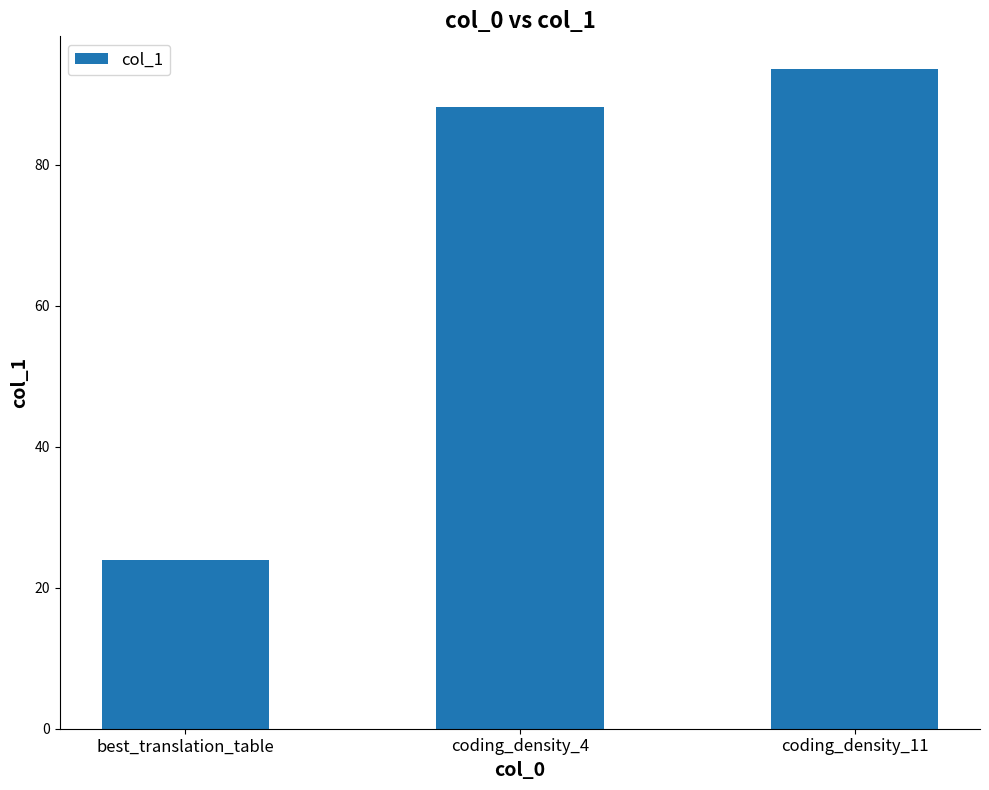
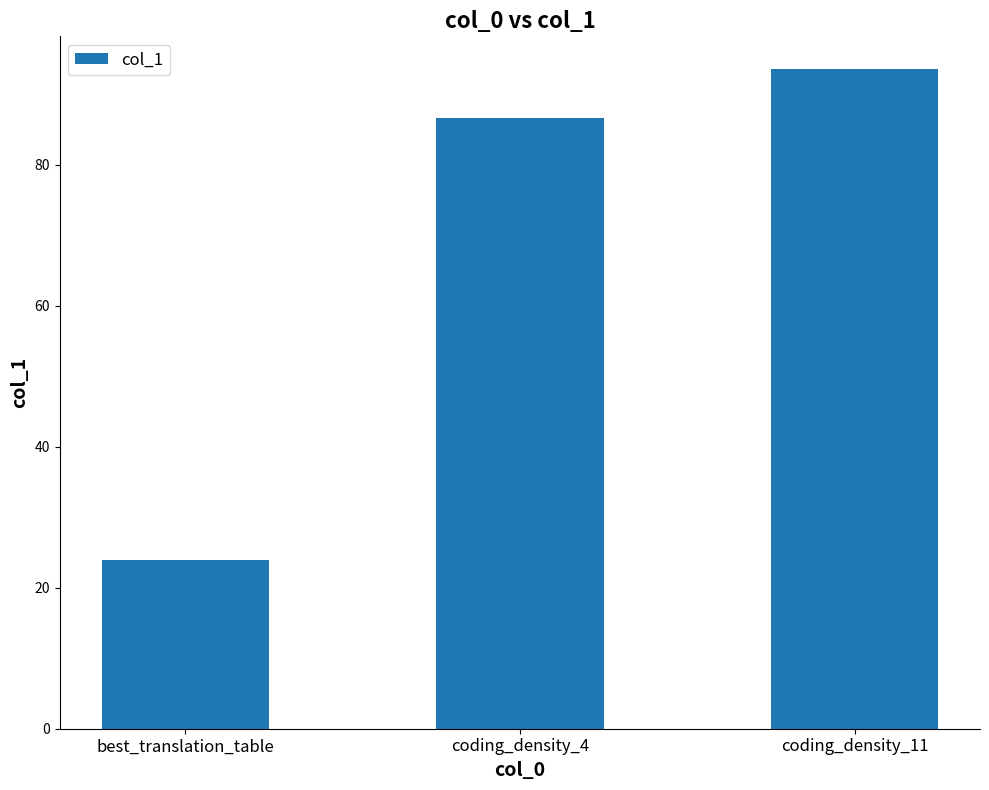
coding_density_4: 88 -> 87
